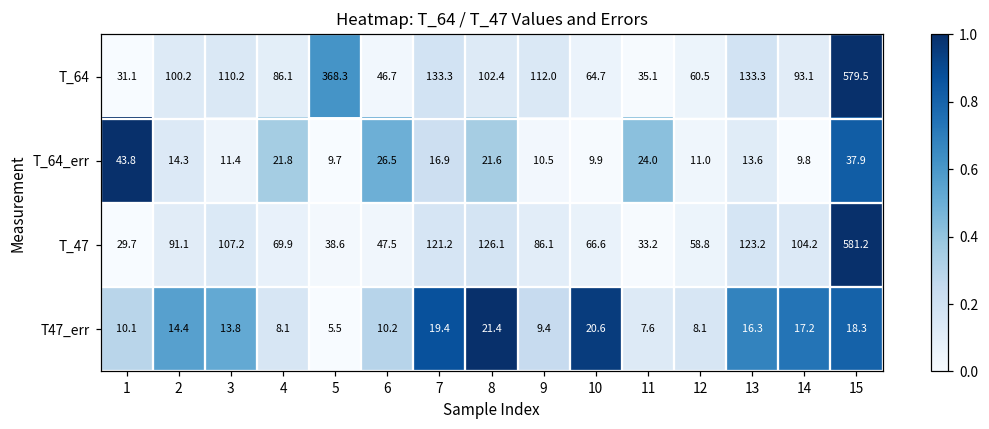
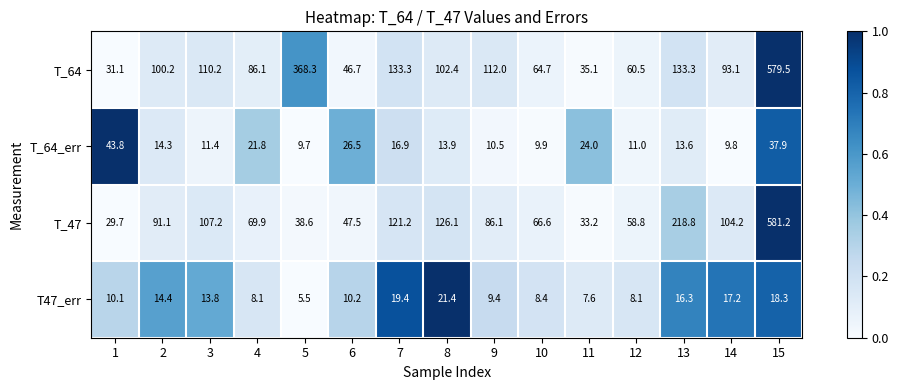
T_64_err, 8: 21.6 -> 13.9
T_47, 13: 123.2 -> 218.8
T47_err, 10: 20.6 -> 8.4
